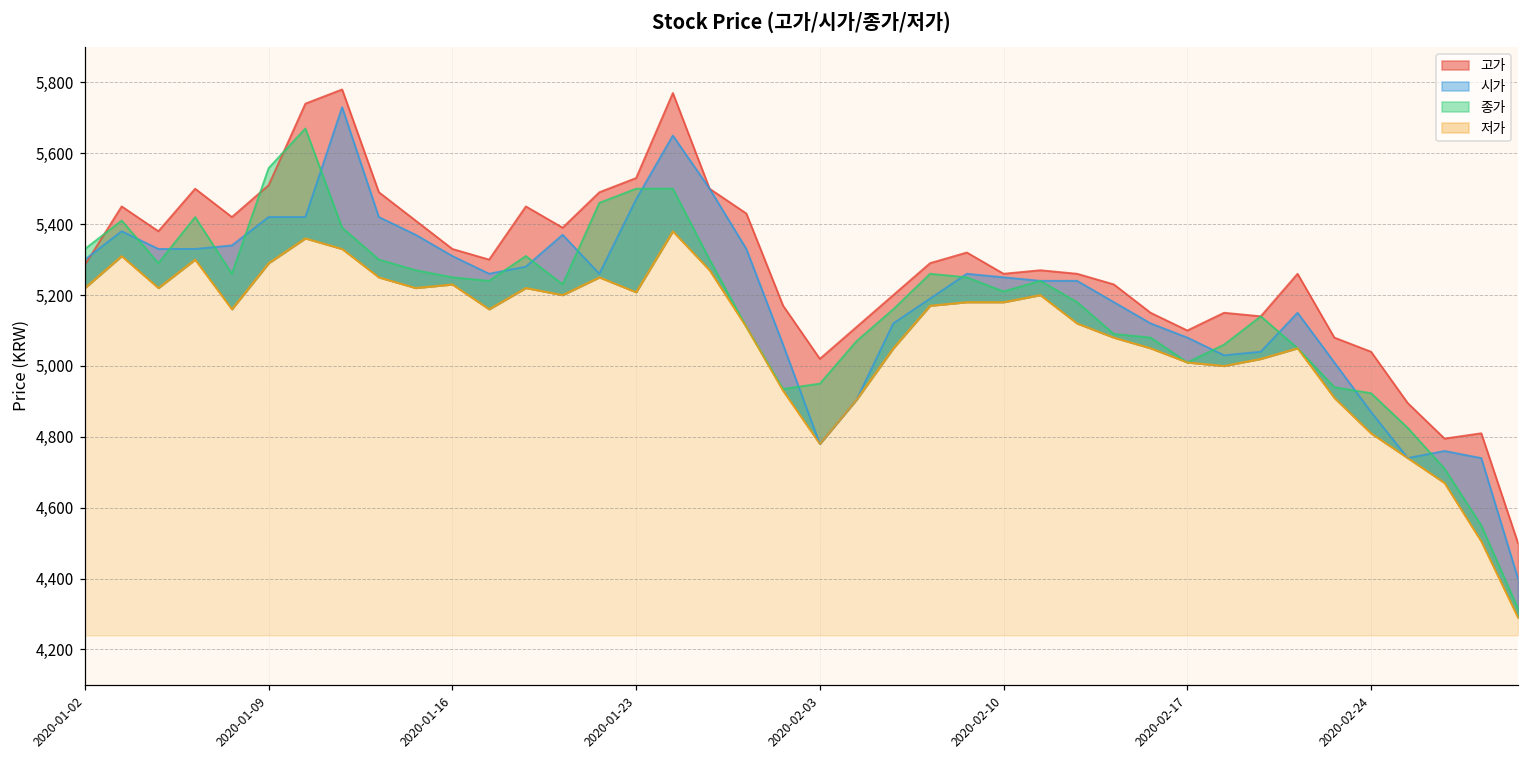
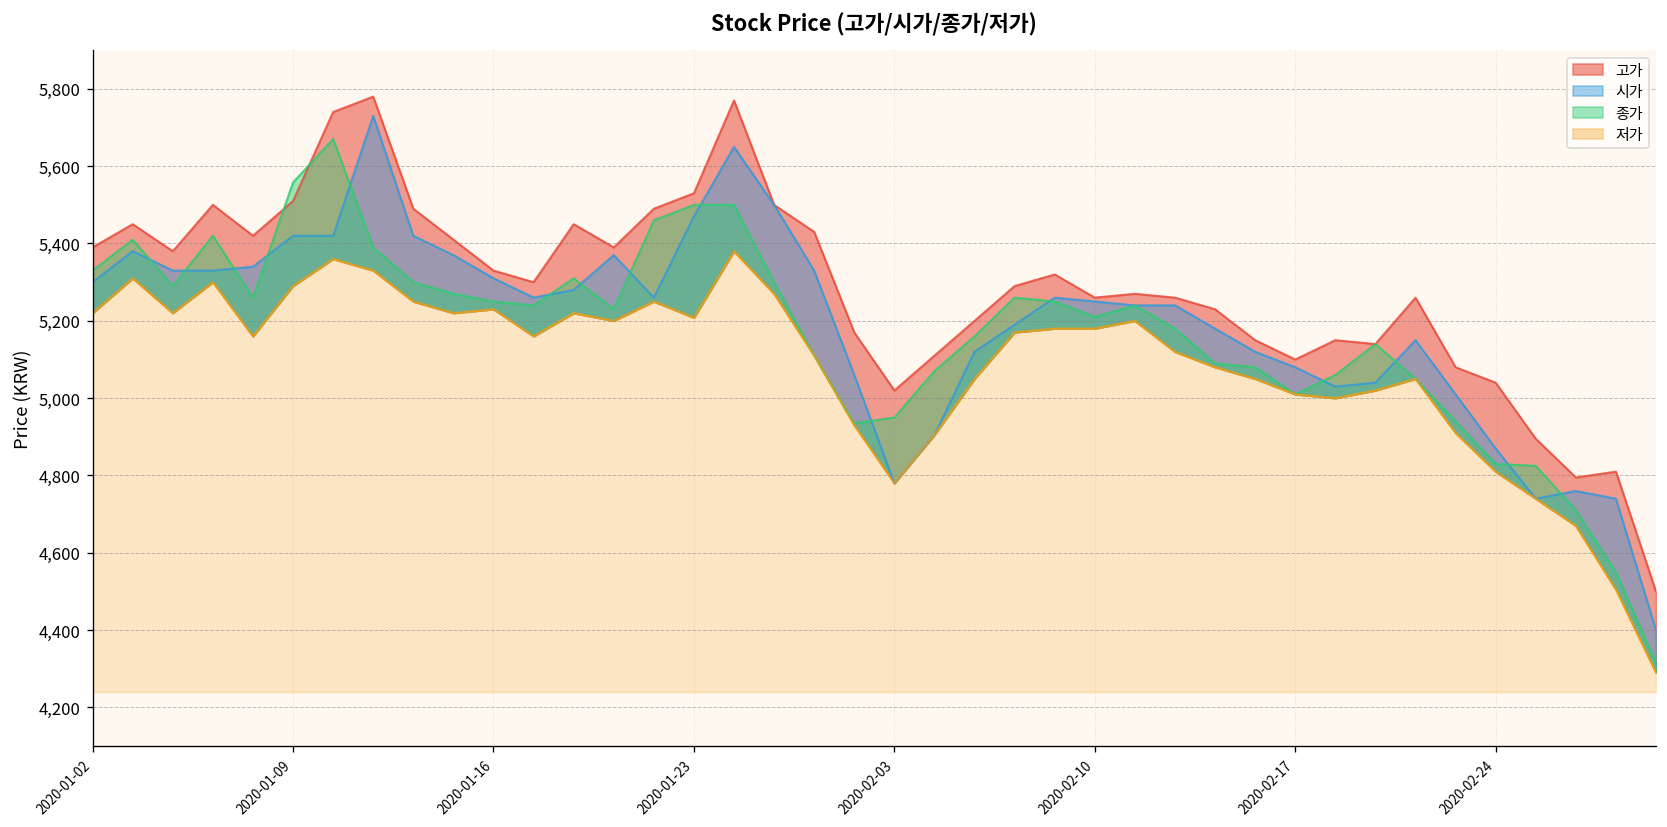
고가, 2020-01-02: 5,290 -> 5,390
종가, 2020-02-24: 4,920 -> 4,830
